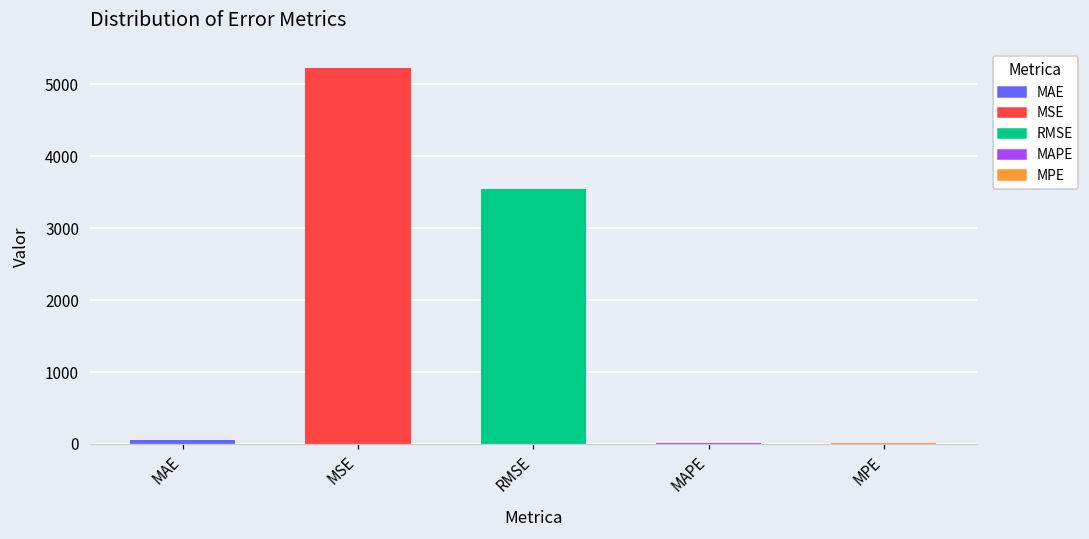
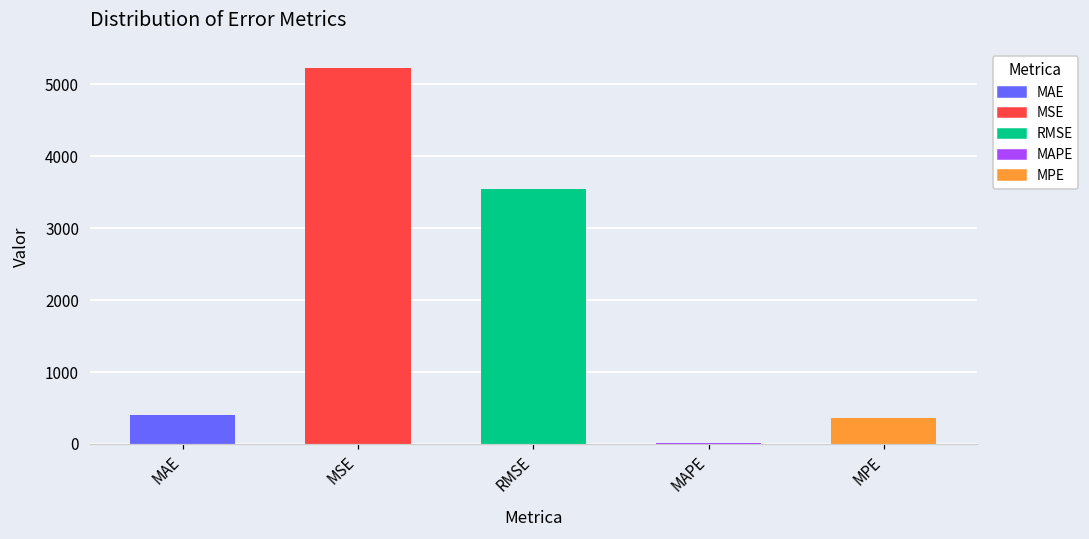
MAE: 0 -> 400
MPE: 0 -> 400
